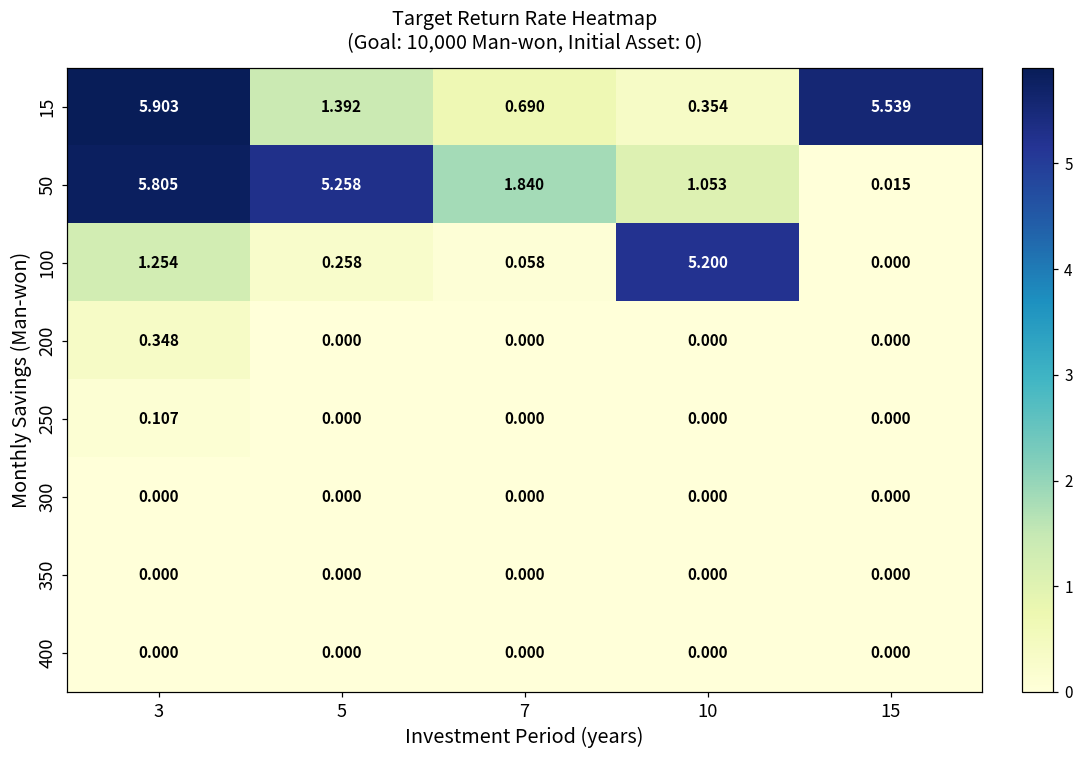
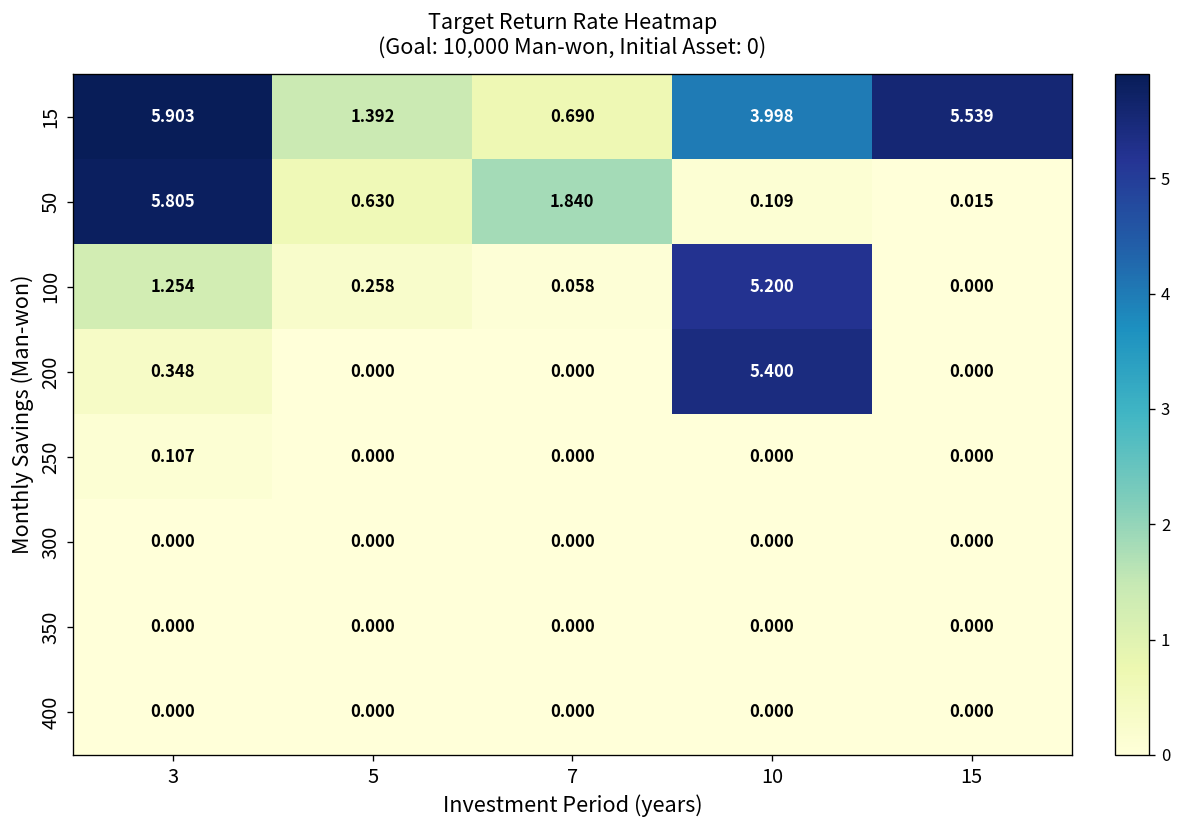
15, 10: 0.354 -> 3.998
50, 5: 5.258 -> 0.630
50, 10: 1.053 -> 0.109
200, 10: 0.000 -> 5.400
